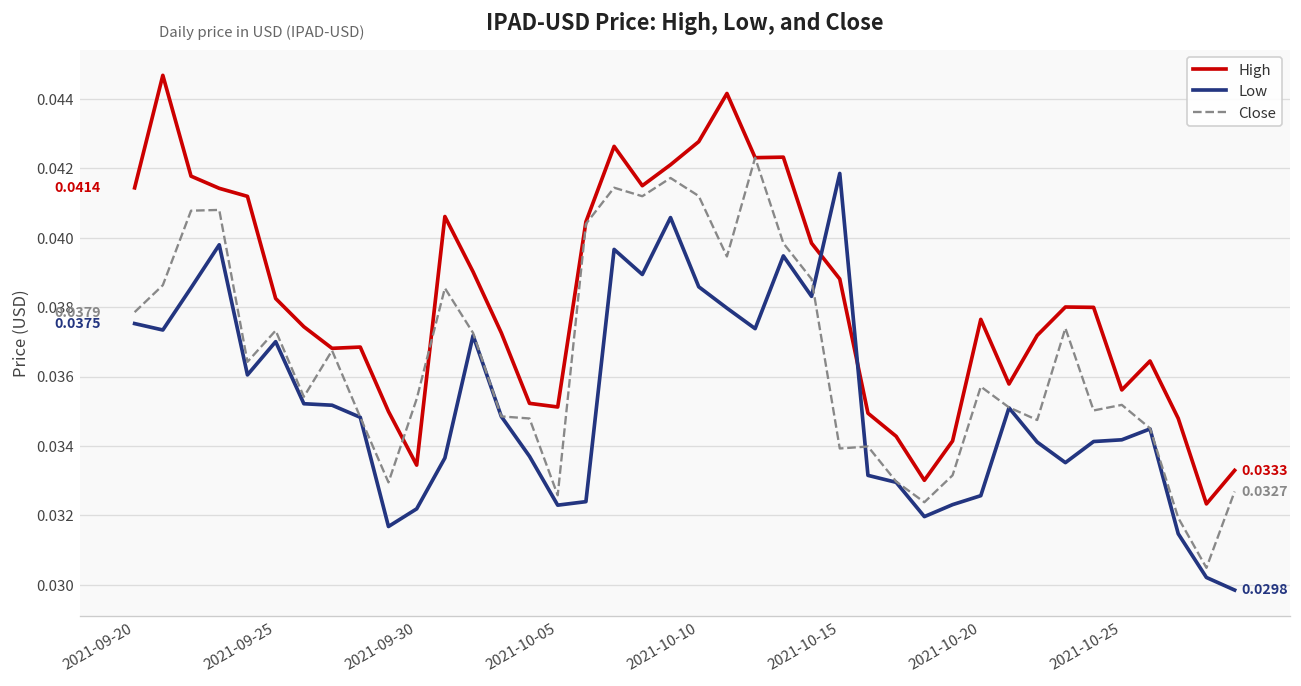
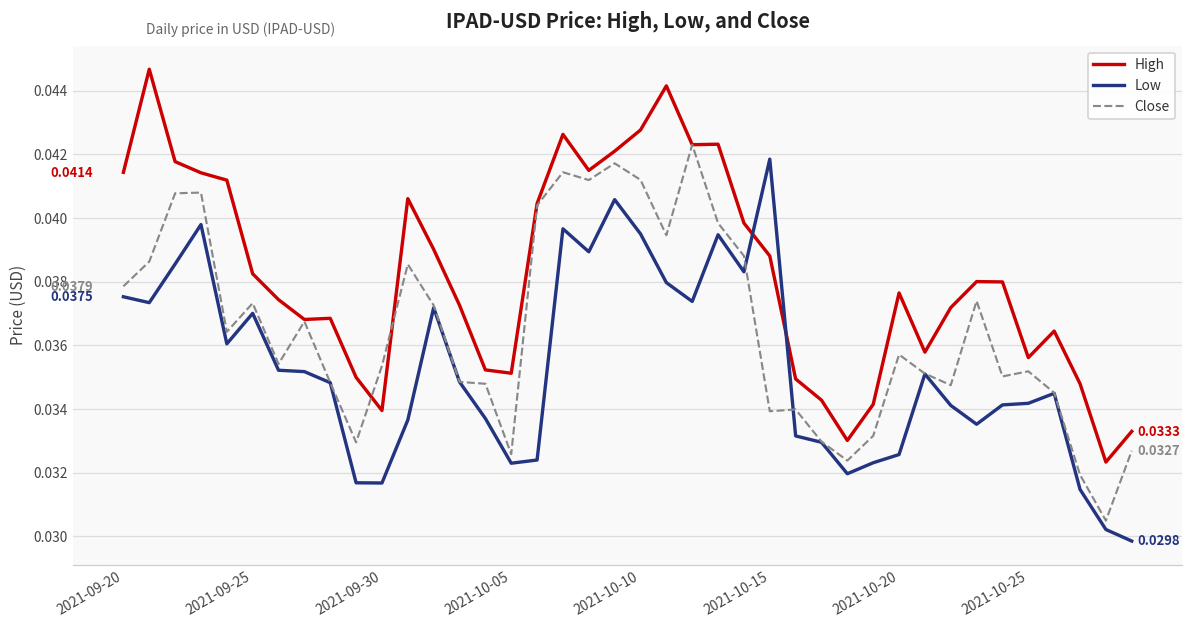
High, 2021-09-30: 0.0334 -> 0.0340
Low, 2021-09-30: 0.0322 -> 0.0317
Low, 2021-10-10: 0.0386 -> 0.0395
